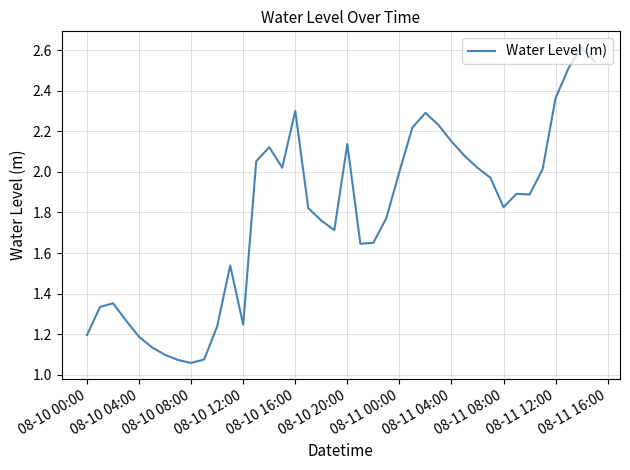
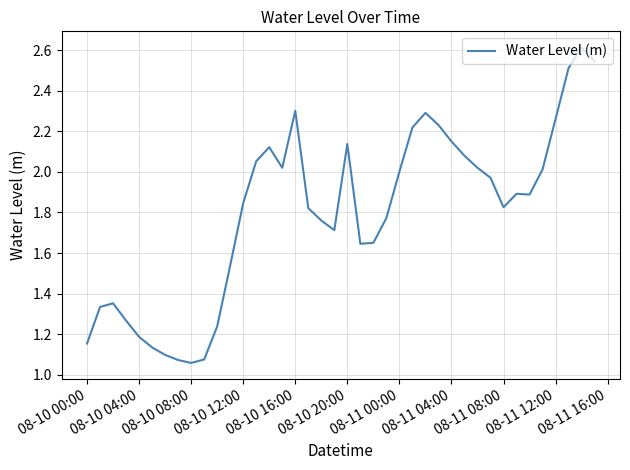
08-10 00:00: 1.20 -> 1.15
08-10 12:00: 1.25 -> 1.85
08-11 12:00: 2.36 -> 2.26
